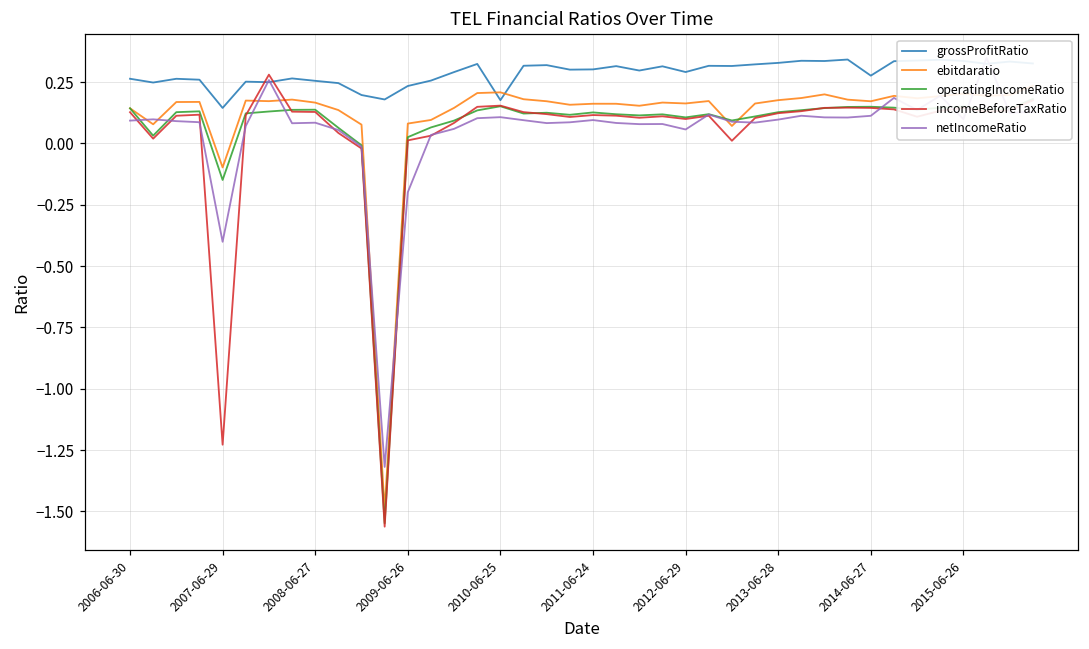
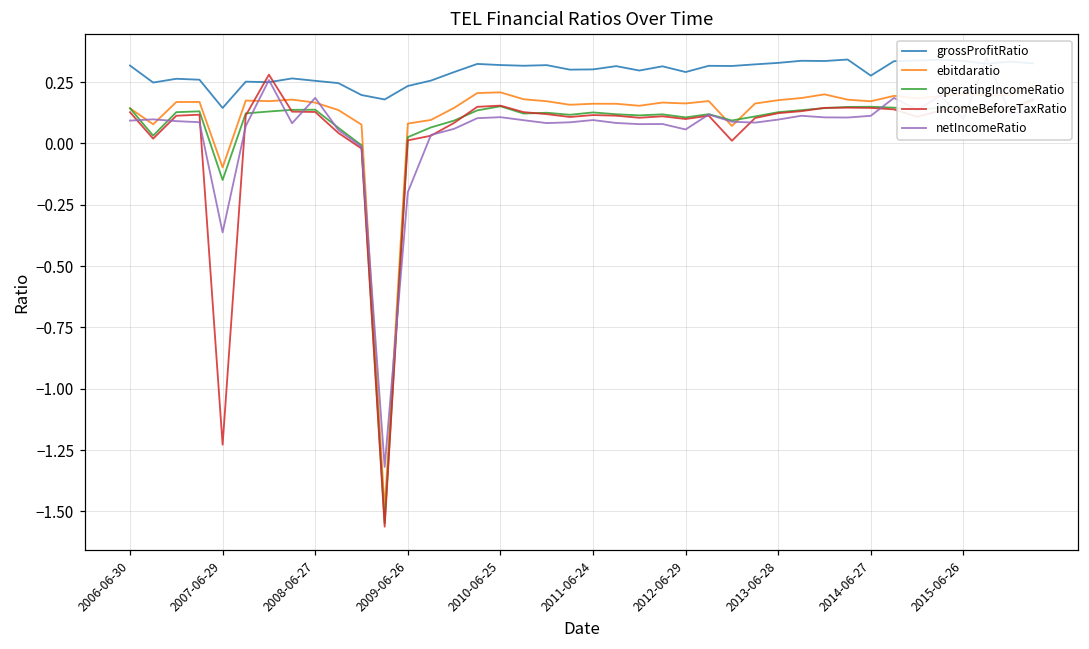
grossProfitRatio, 2006-06-30: 0.26 -> 0.32
netIncomeRatio, 2007-06-29: -0.40 -> -0.36
netIncomeRatio, 2008-06-27: 0.08 -> 0.19
grossProfitRatio, 2010-06-25: 0.18 -> 0.32
